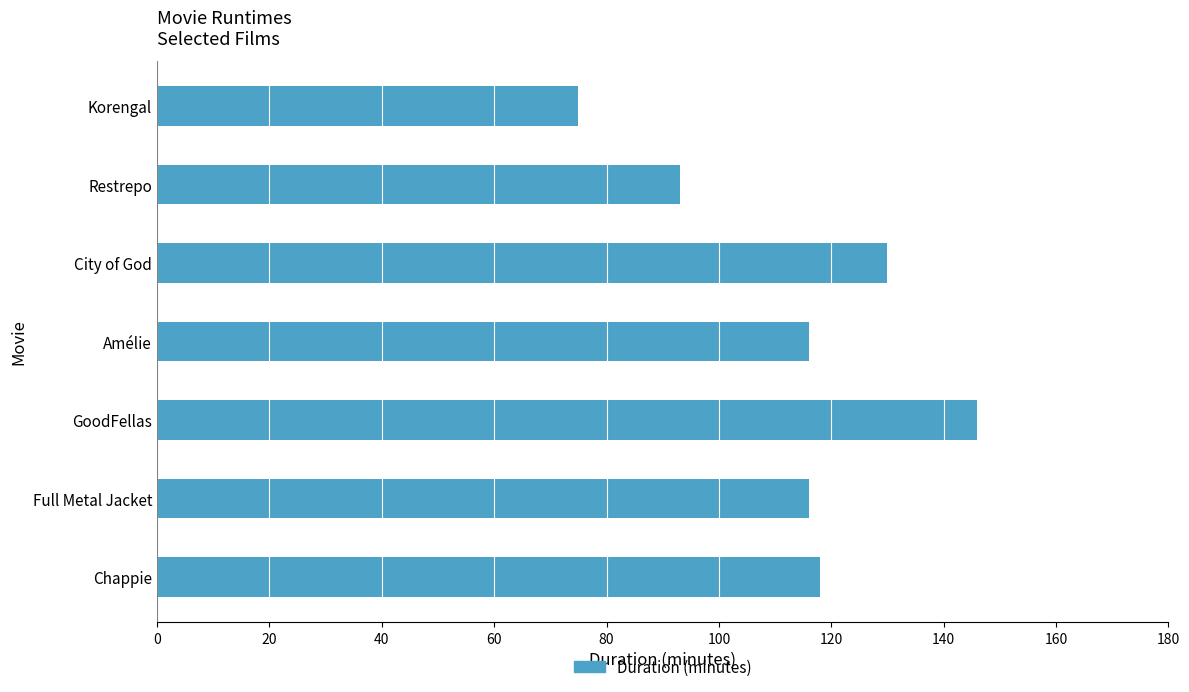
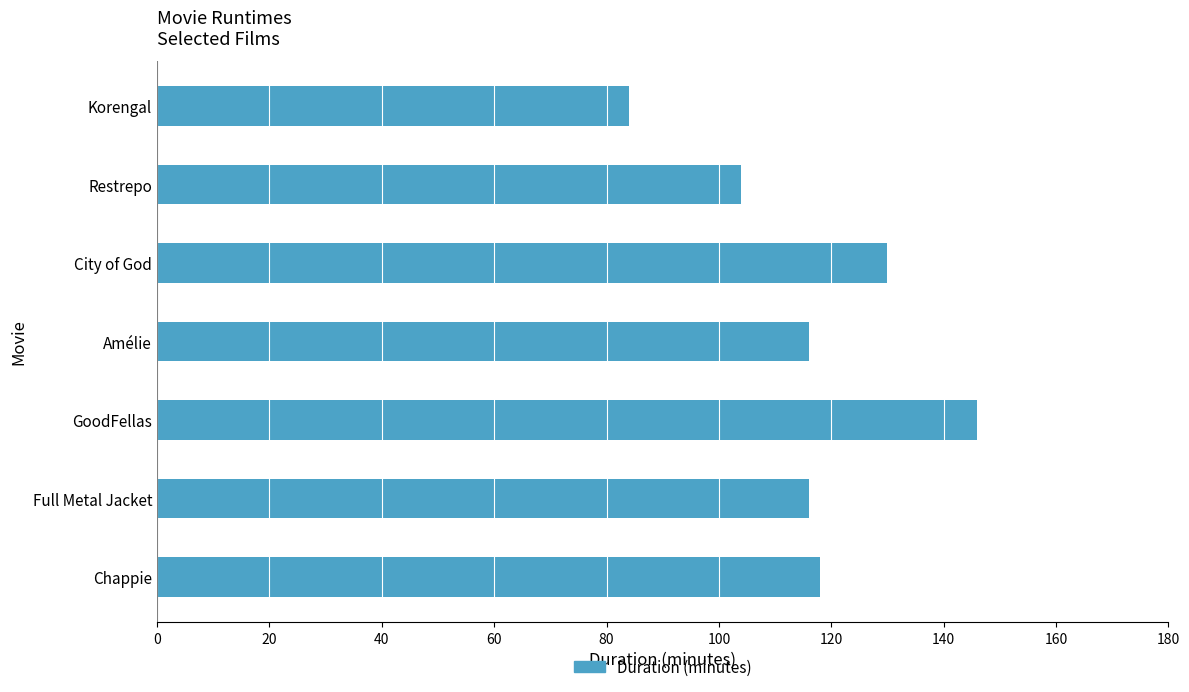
Korengal: 75 -> 84
Restrepo: 93 -> 104
